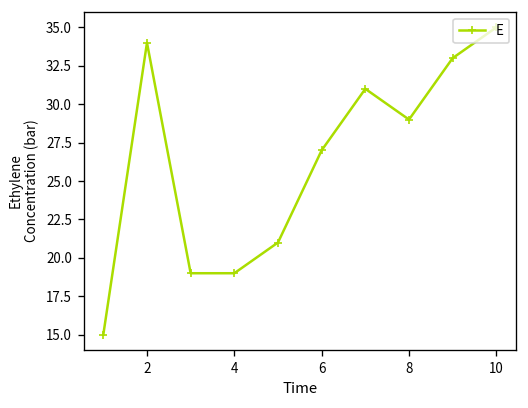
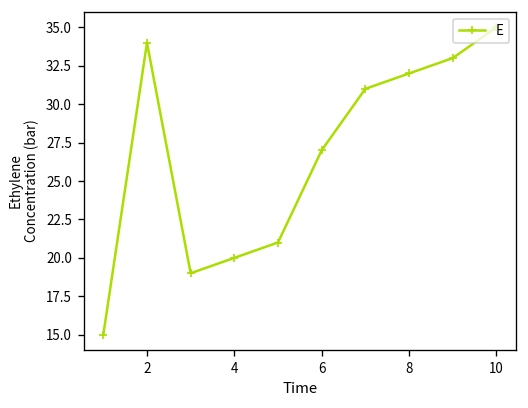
4: 19 -> 20
8: 29 -> 32
